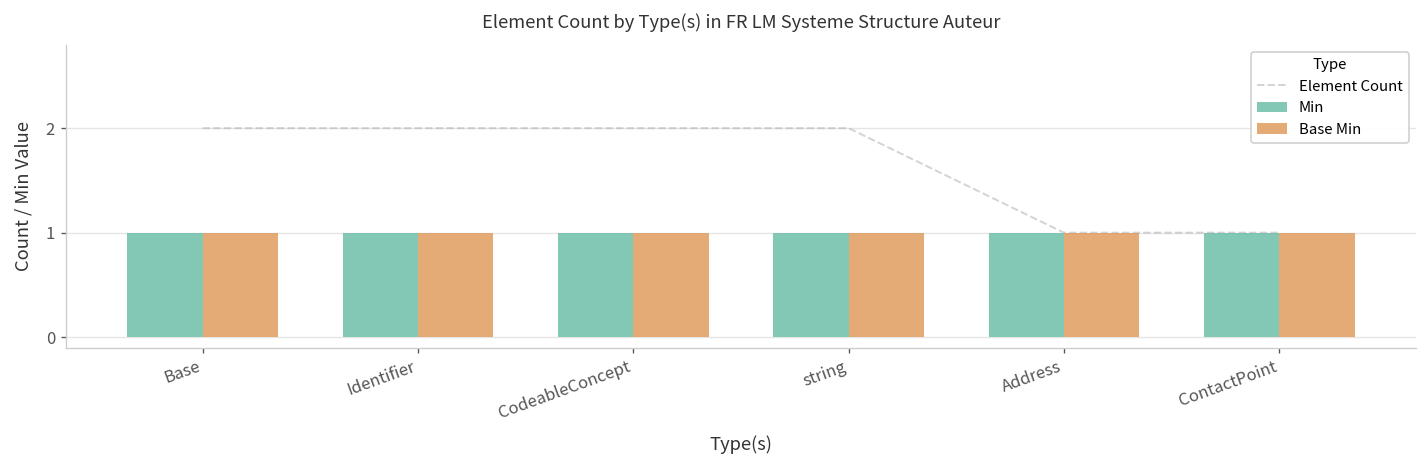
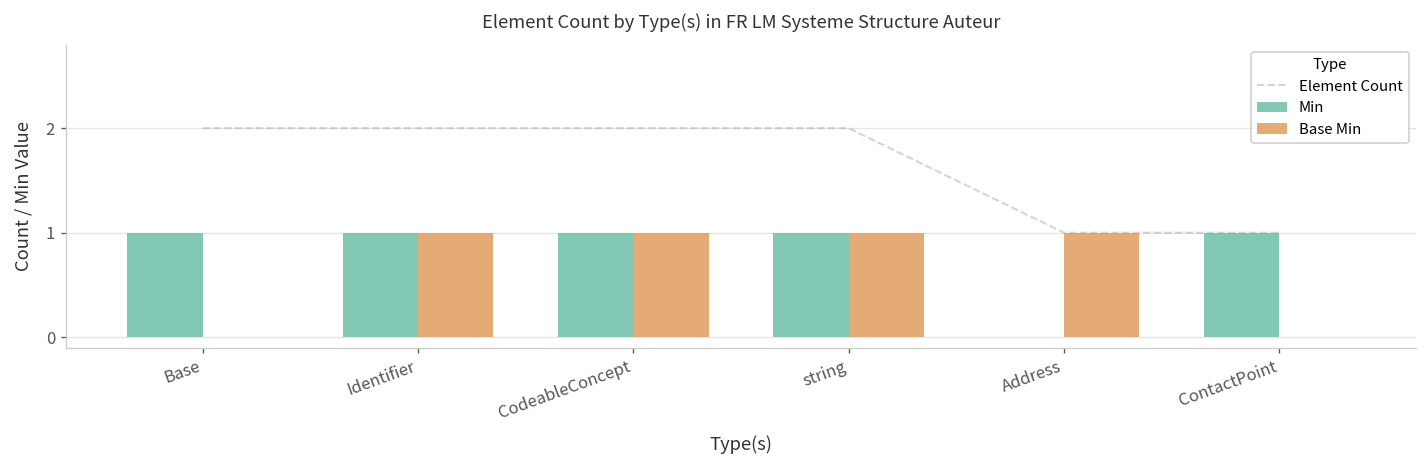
Base Min, Base: 1 -> 0
Min, Address: 1 -> 0
Base Min, ContactPoint: 1 -> 0
